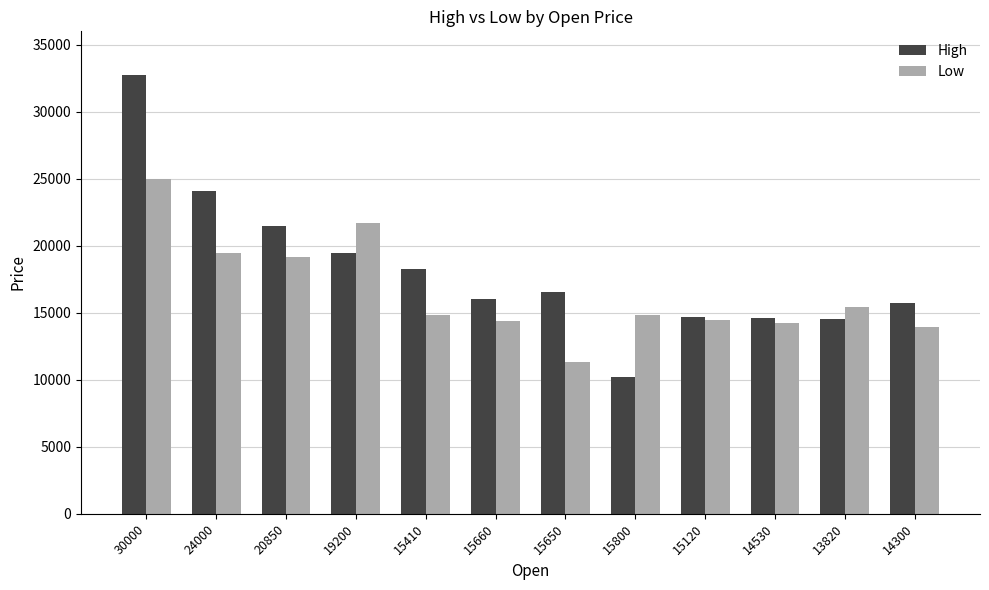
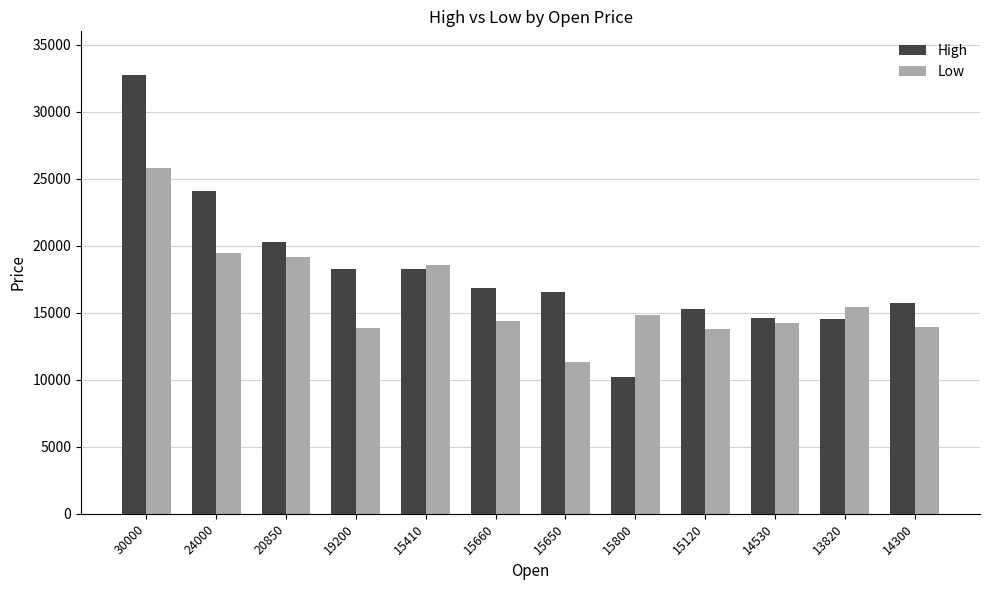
Low, 30000: 25000 -> 25800
High, 20850: 21500 -> 20200
High, 19200: 19400 -> 18300
Low, 19200: 21700 -> 13900
Low, 15410: 14800 -> 18600
High, 15660: 16000 -> 16800
High, 15120: 14700 -> 15300
Low, 15120: 14400 -> 13800
